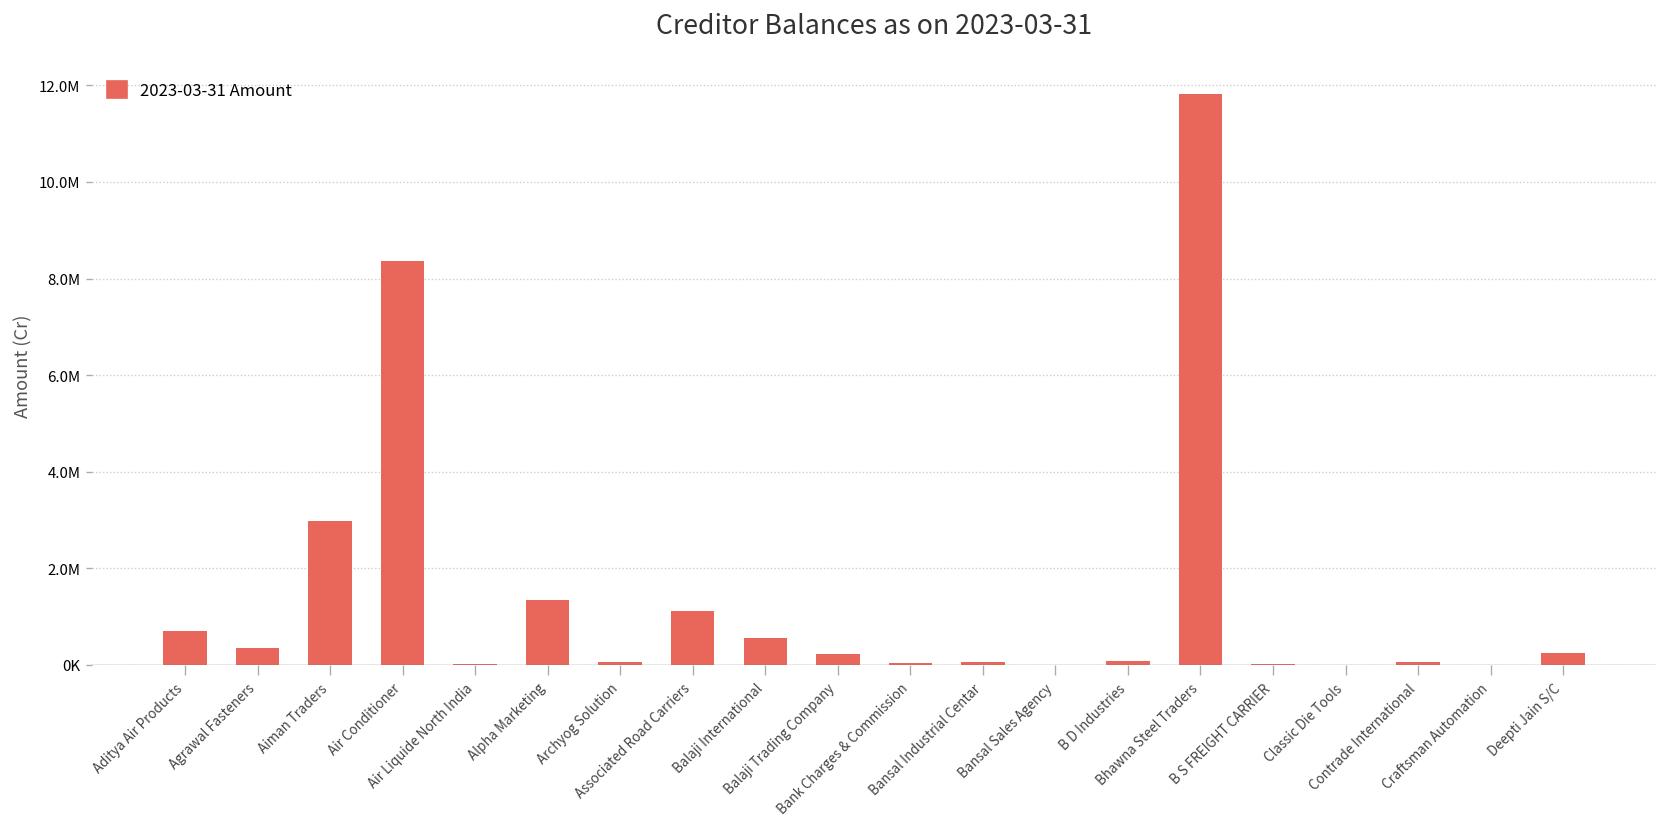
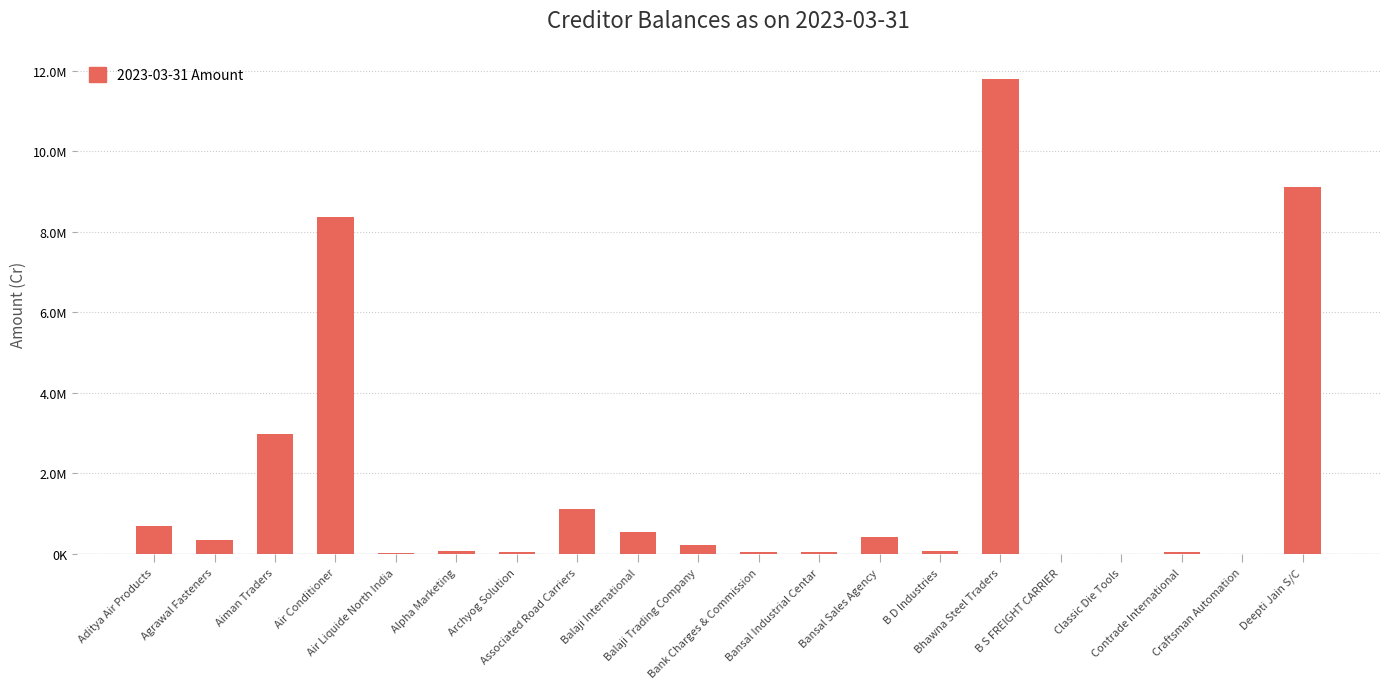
Alpha Marketing: 1300000 -> 100000
Bansal Sales Agency: 0 -> 400000
Deepti Jain S/C: 300000 -> 9100000
